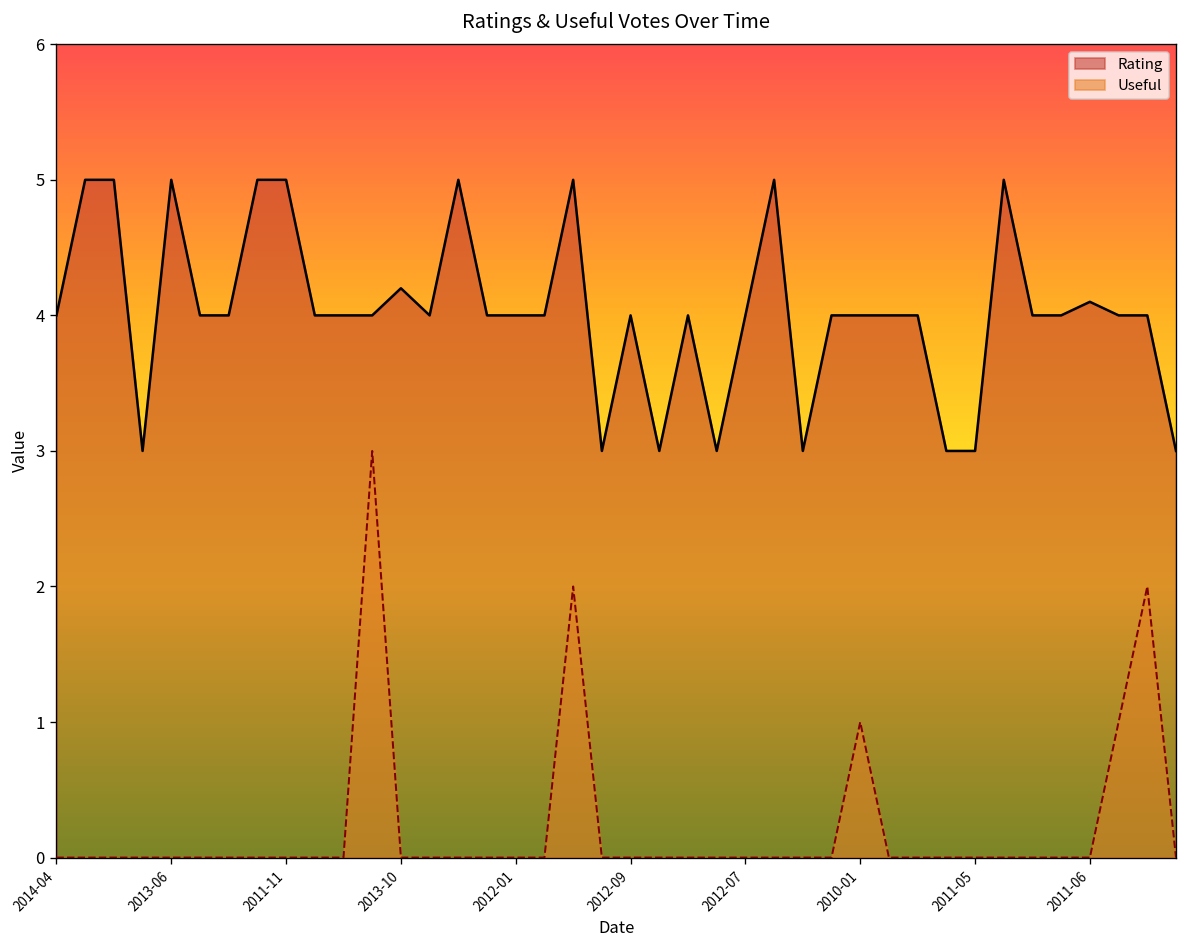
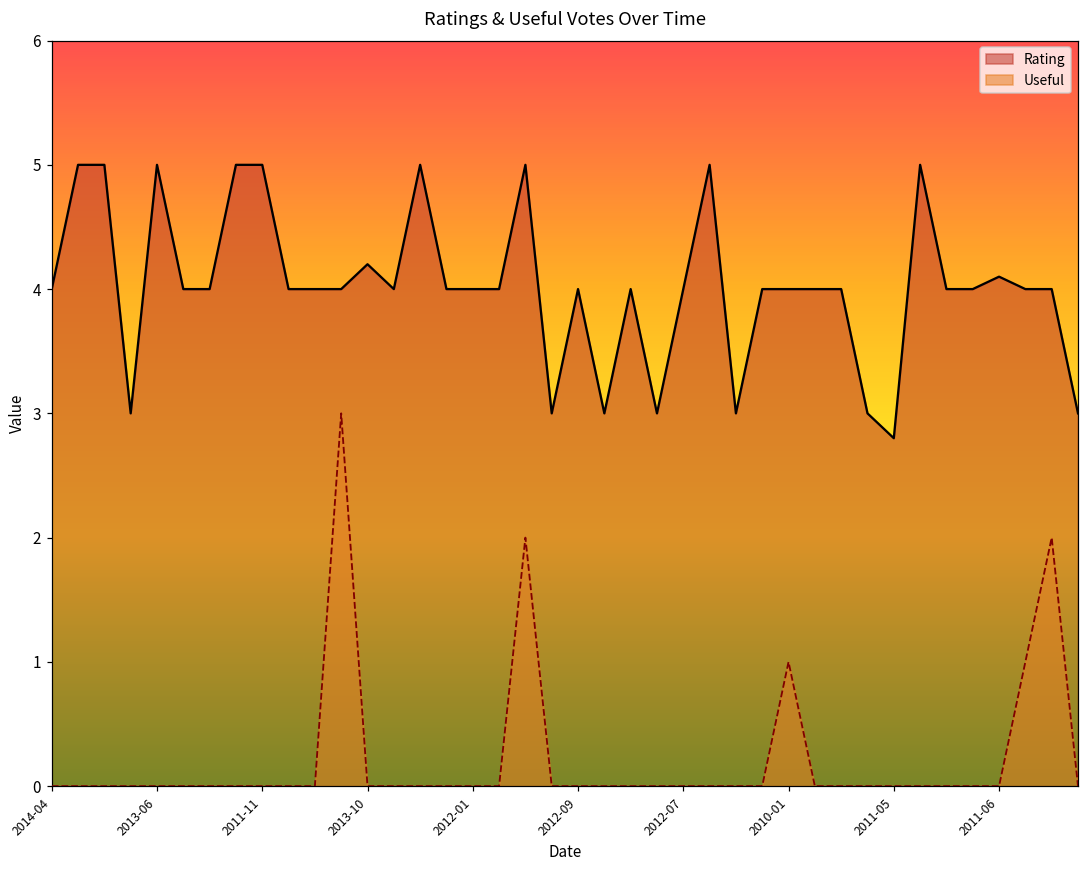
Rating, 2011-05: 3.0 -> 2.8
